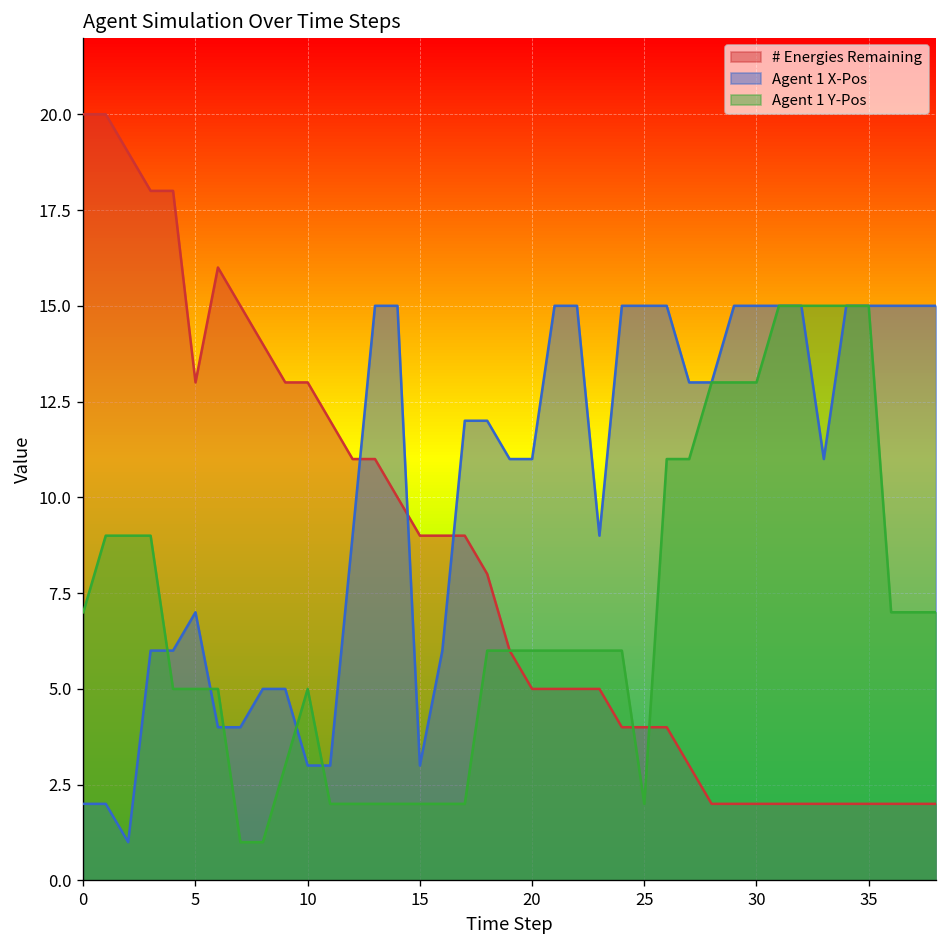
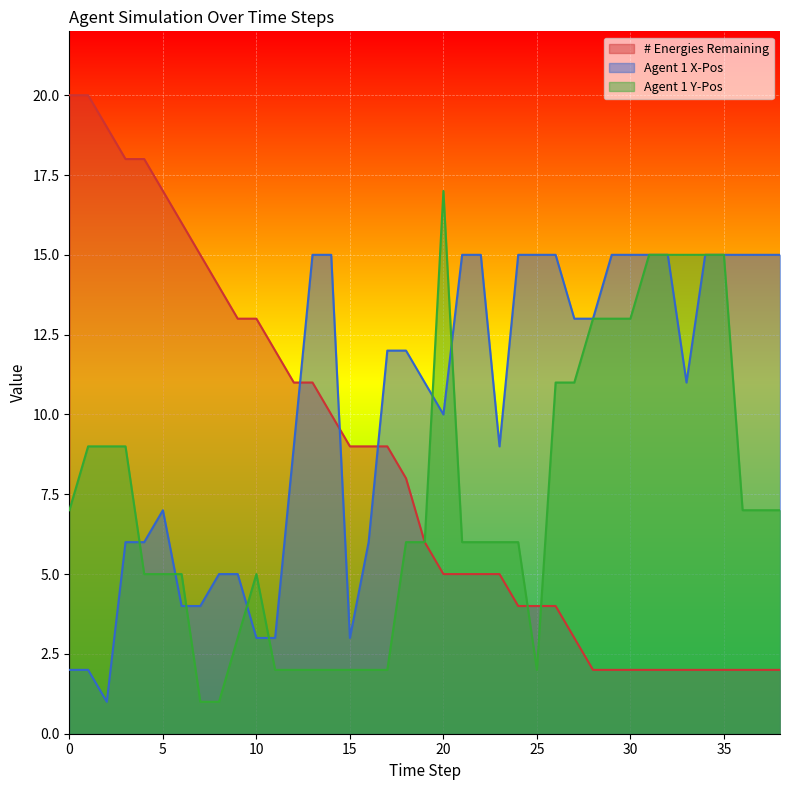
# Energies Remaining, 5: 13 -> 17
Agent 1 X-Pos, 20: 11 -> 10
Agent 1 Y-Pos, 20: 6 -> 17
